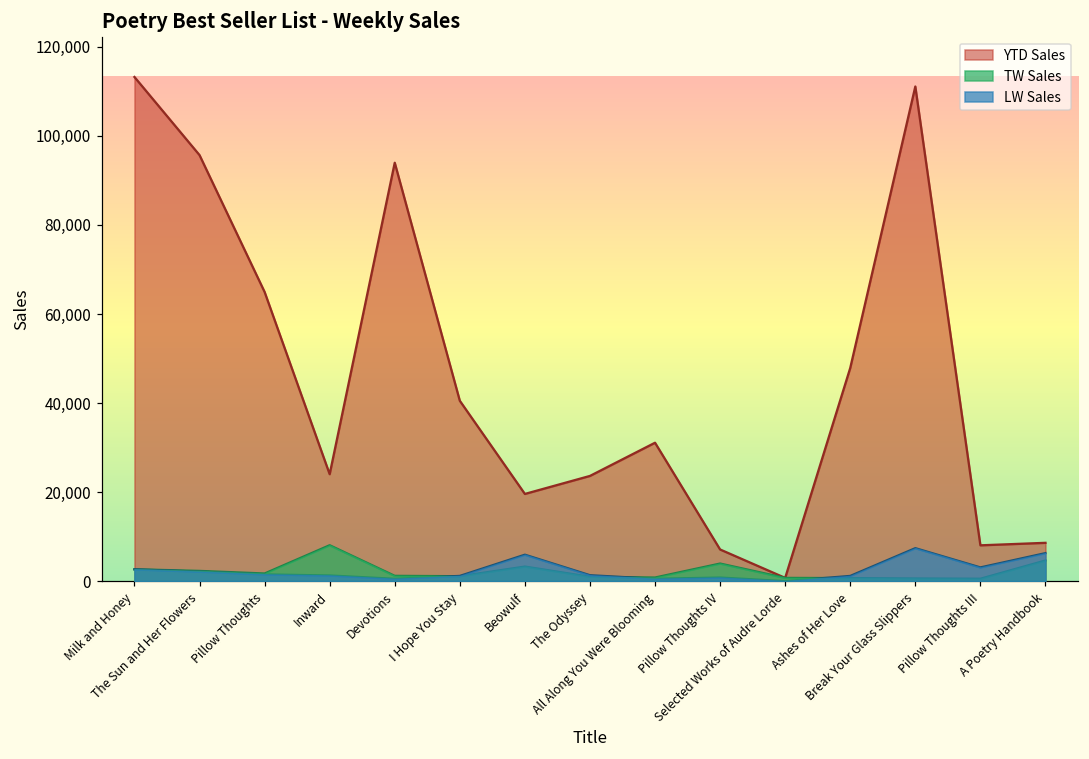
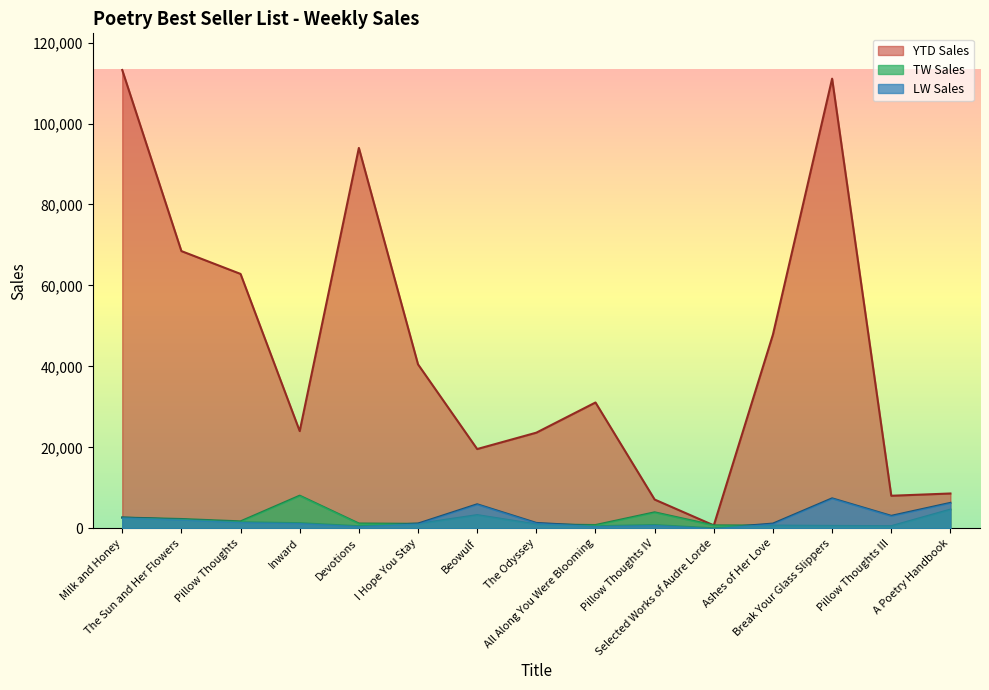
YTD Sales, The Sun and Her Flowers: 96,000 -> 68,000
YTD Sales, Pillow Thoughts: 65,000 -> 63,000
